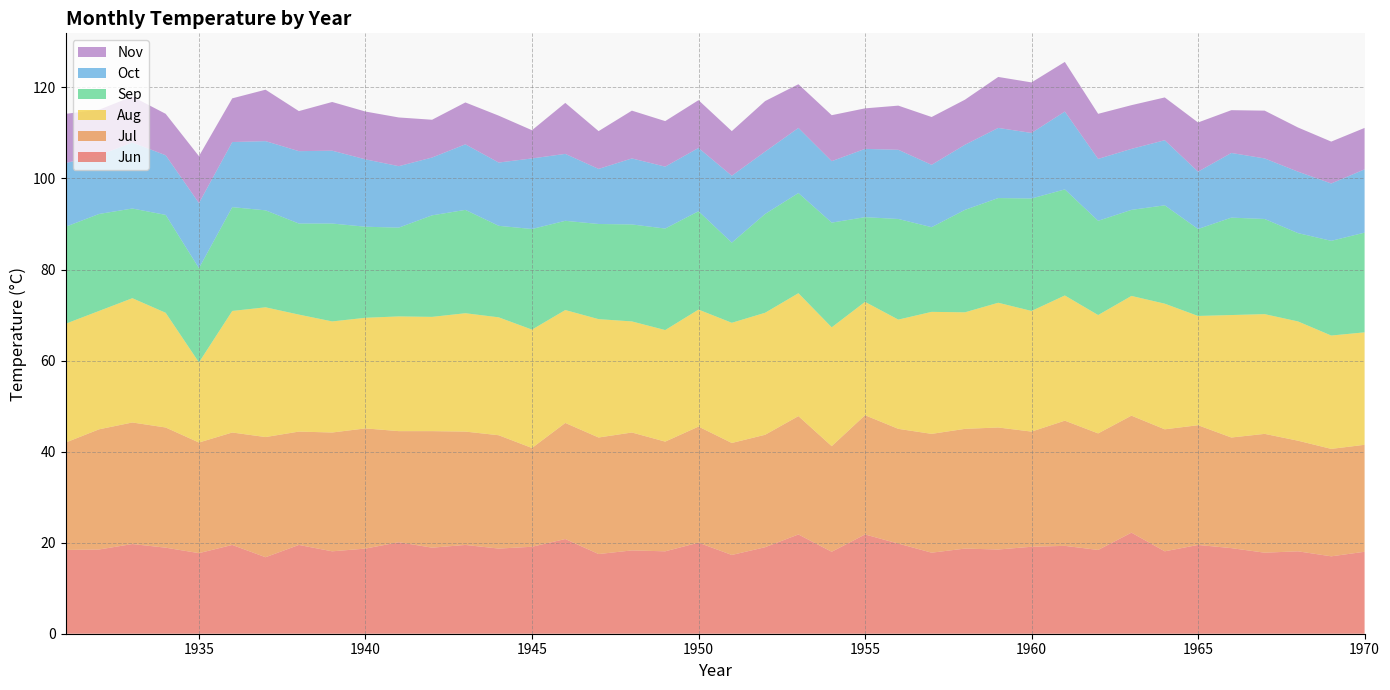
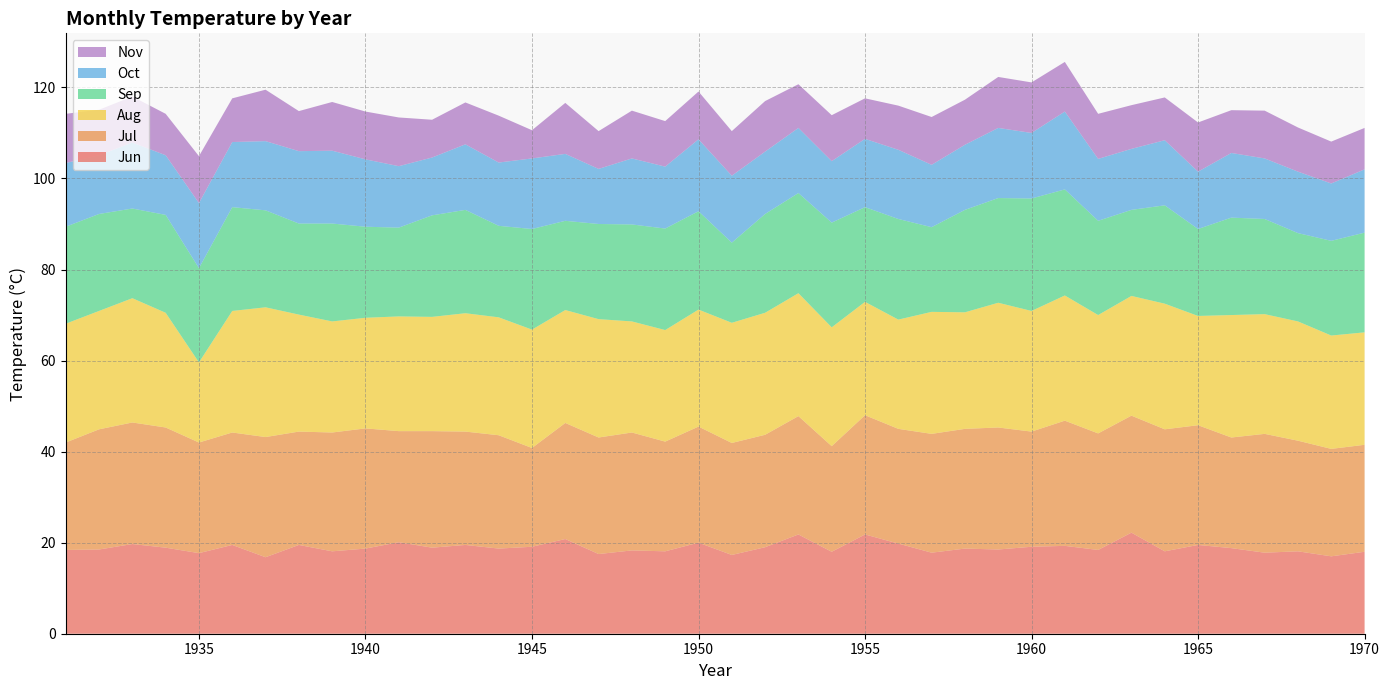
Oct, 1950: 14 -> 16
Sep, 1955: 19 -> 21
